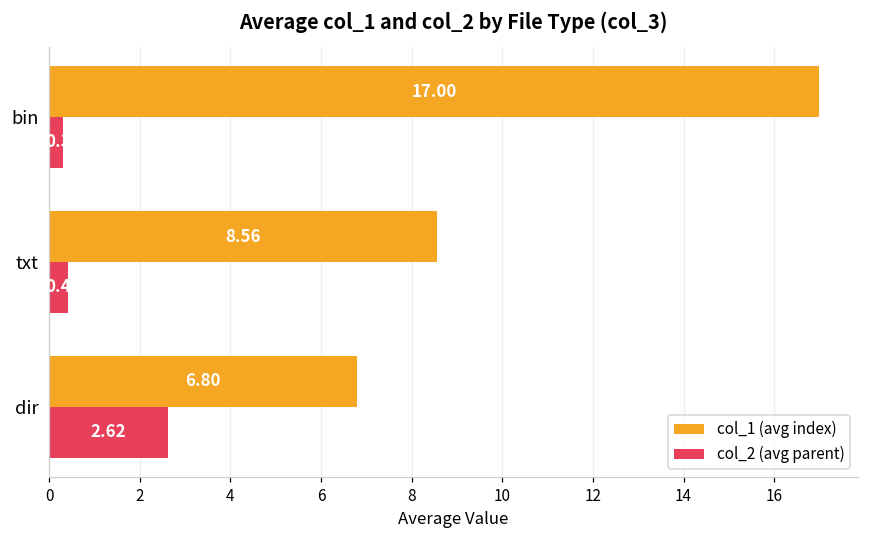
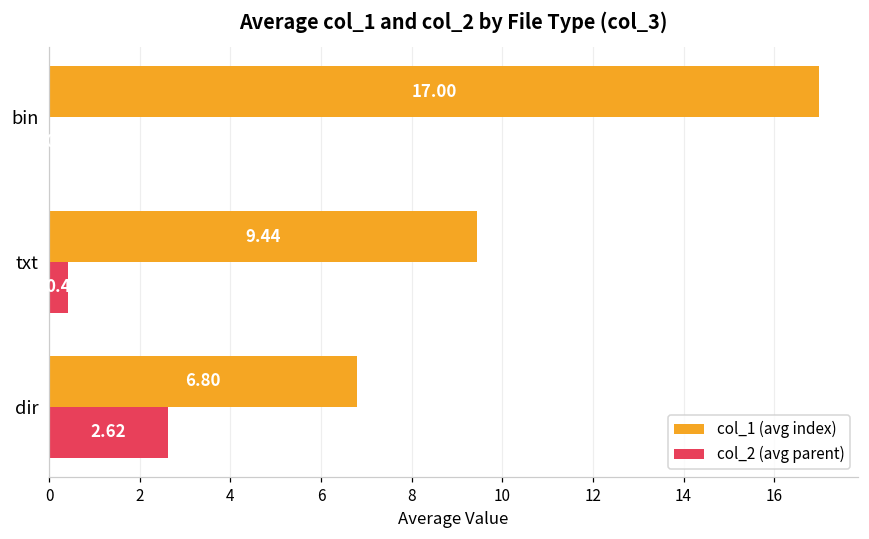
col_2 (avg parent), bin: 0.3 -> 0.0
col_1 (avg index), txt: 8.56 -> 9.44
